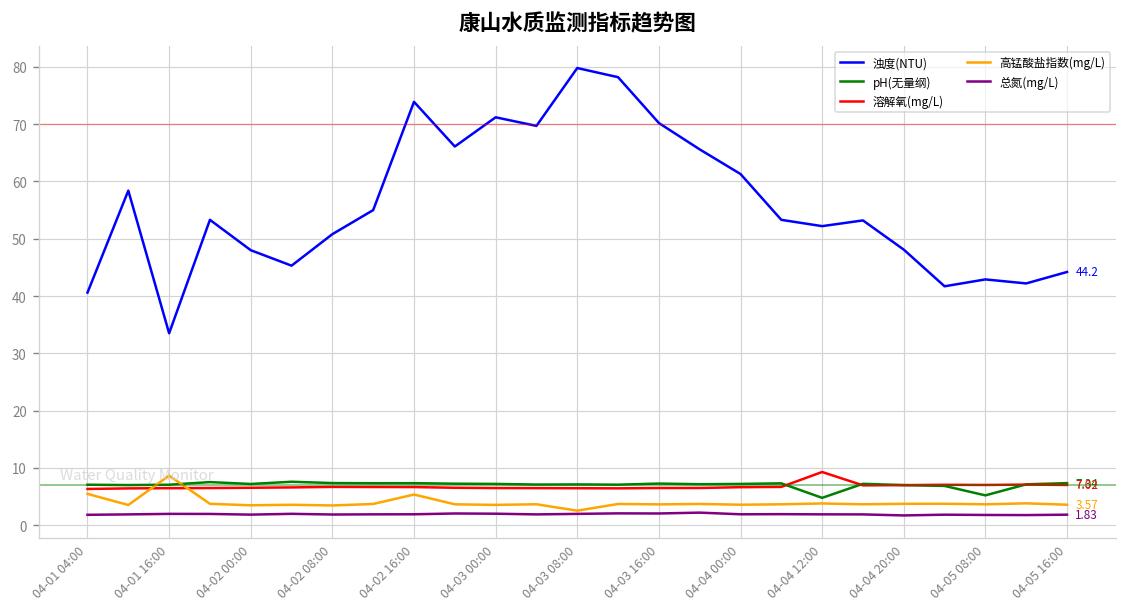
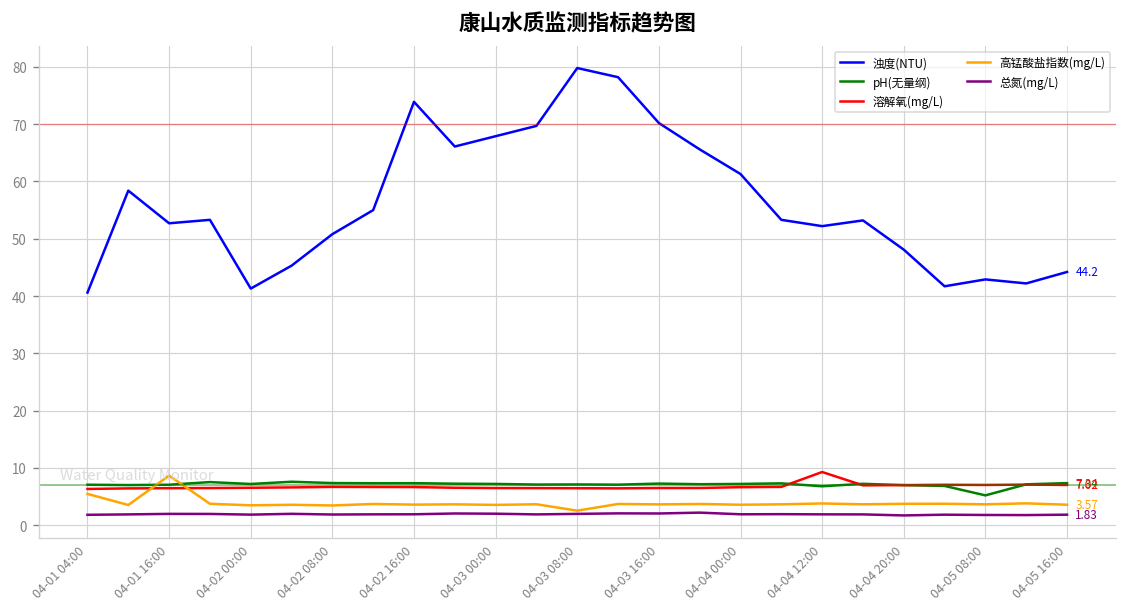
浊度(NTU), 04-01 16:00: 34 -> 53
浊度(NTU), 04-02 00:00: 48 -> 41
高锰酸盐指数(mg/L), 04-02 16:00: 5 -> 4
浊度(NTU), 04-03 00:00: 71 -> 68
pH(无量纲), 04-04 12:00: 5 -> 7
